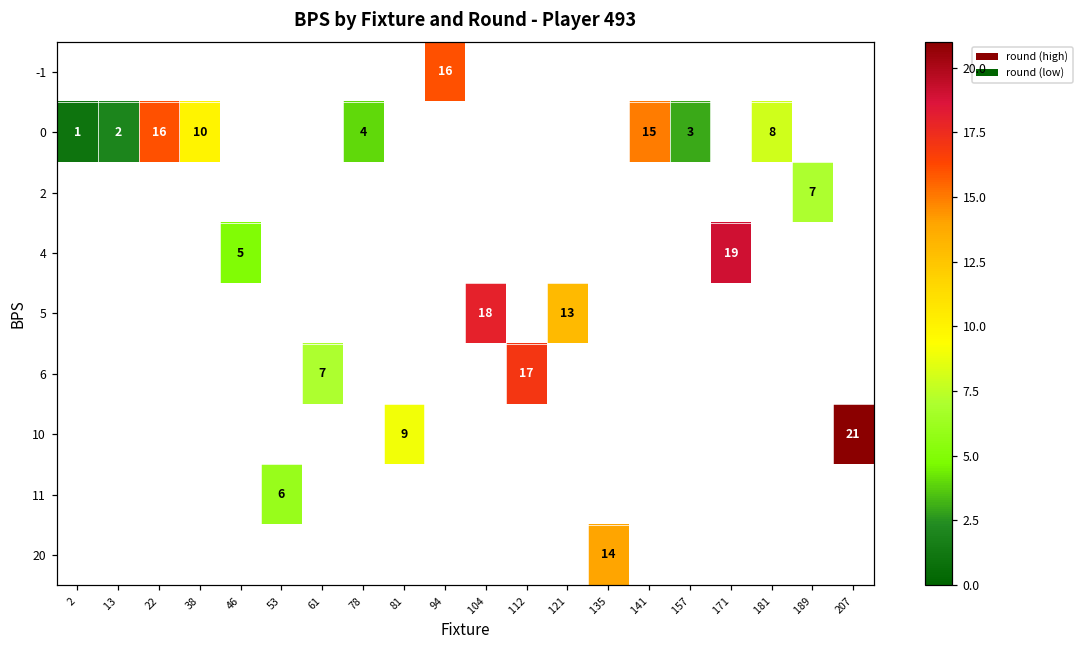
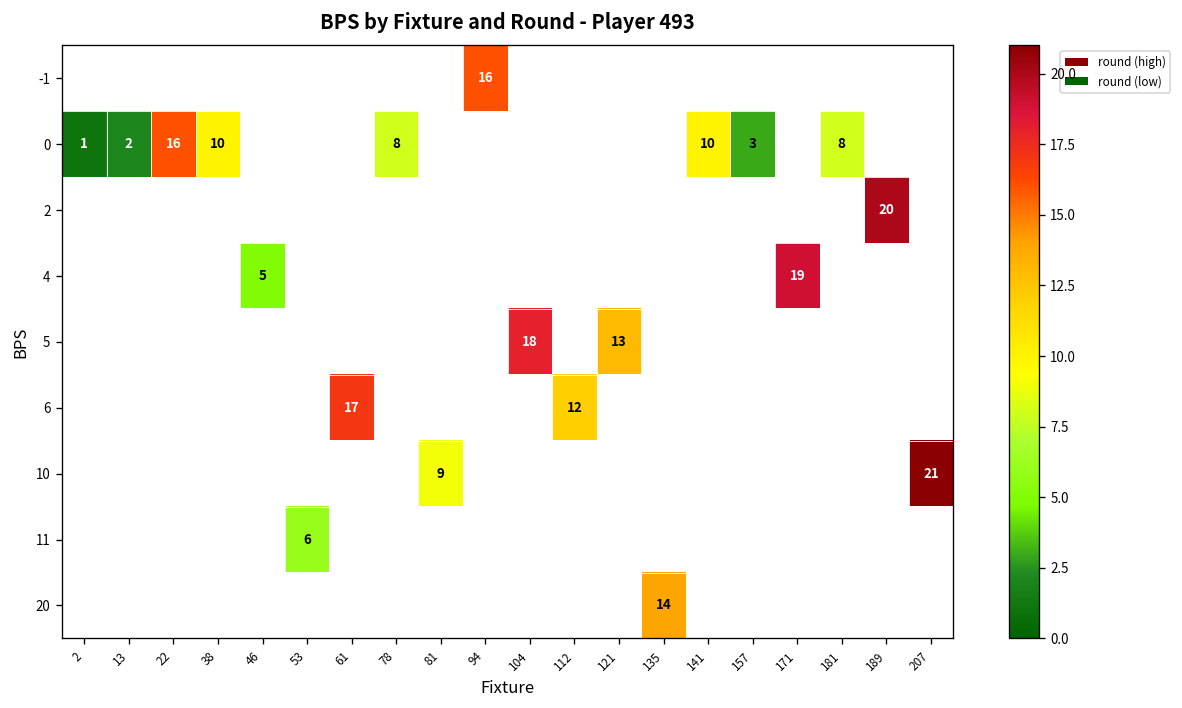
0, 78: 4 -> 8
0, 141: 15 -> 10
2, 189: 7 -> 20
6, 61: 7 -> 17
6, 112: 17 -> 12
